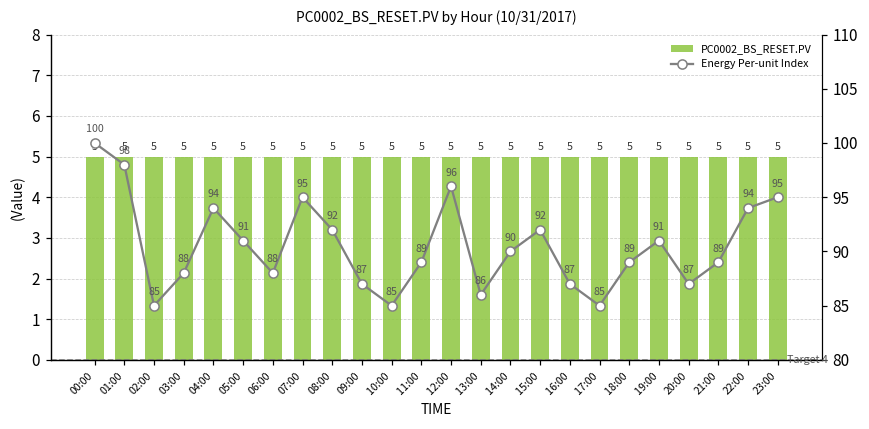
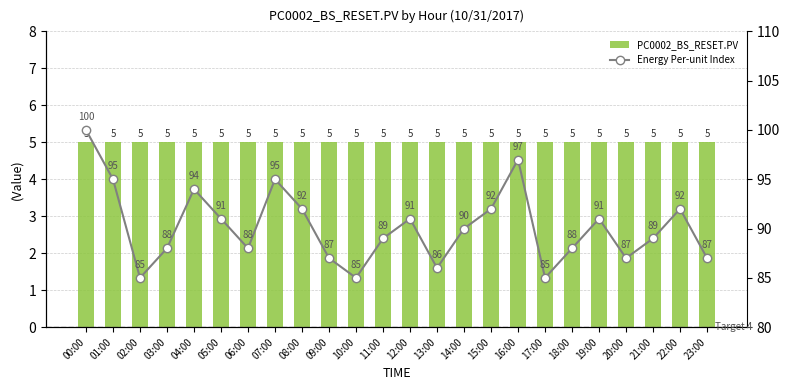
Energy Per-unit Index, 01:00: 98 -> 95
Energy Per-unit Index, 12:00: 96 -> 91
Energy Per-unit Index, 16:00: 87 -> 97
Energy Per-unit Index, 18:00: 89 -> 88
Energy Per-unit Index, 22:00: 94 -> 92
Energy Per-unit Index, 23:00: 95 -> 87
